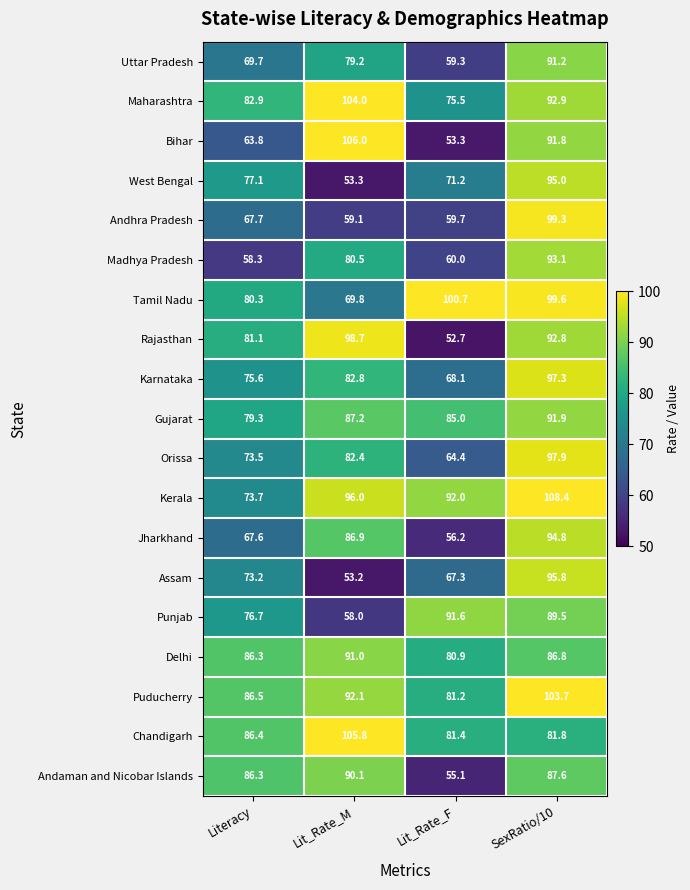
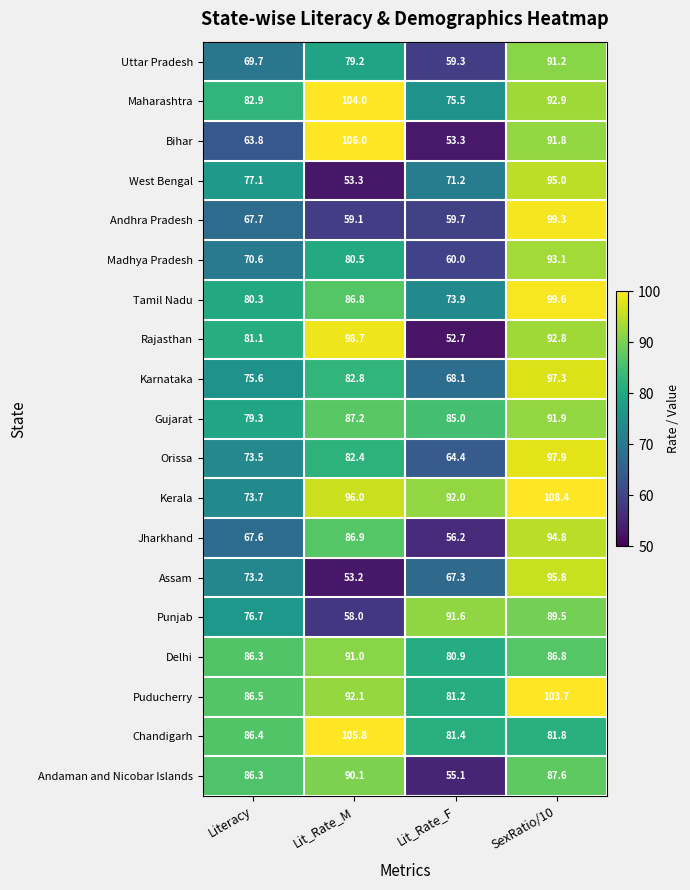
Madhya Pradesh, Literacy: 58.3 -> 70.6
Tamil Nadu, Lit_Rate_M: 69.8 -> 86.8
Tamil Nadu, Lit_Rate_F: 100.7 -> 73.9
